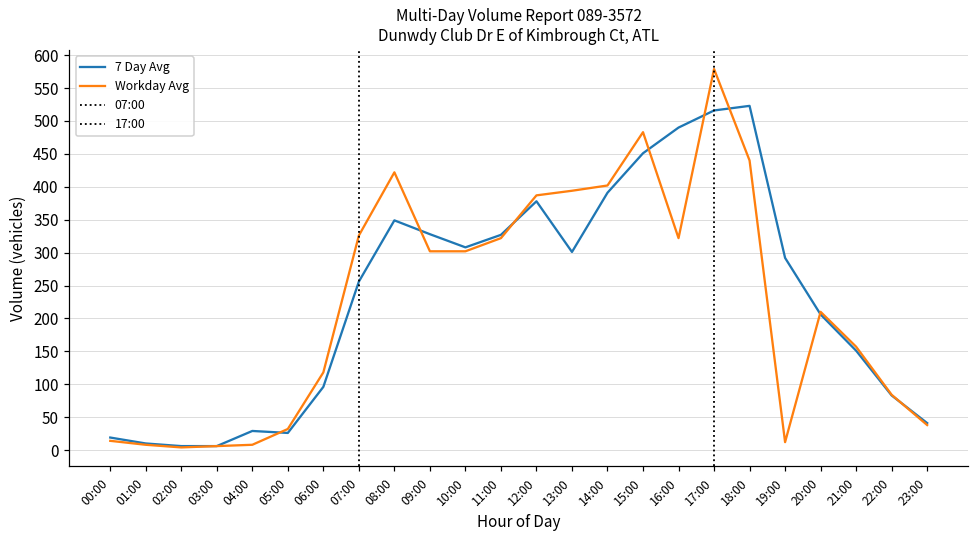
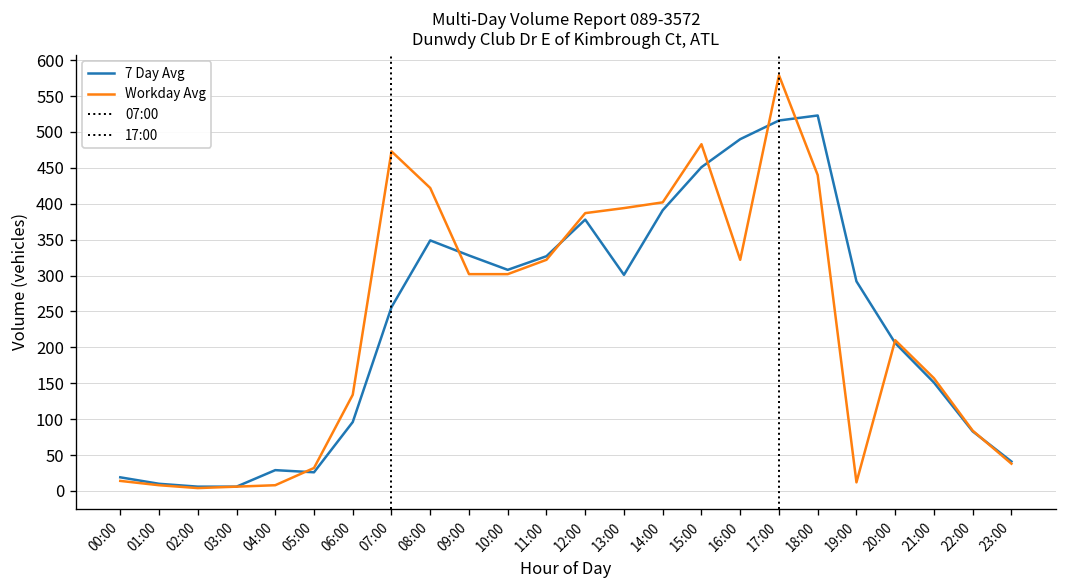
Workday Avg, 06:00: 120 -> 130
Workday Avg, 07:00: 330 -> 470
